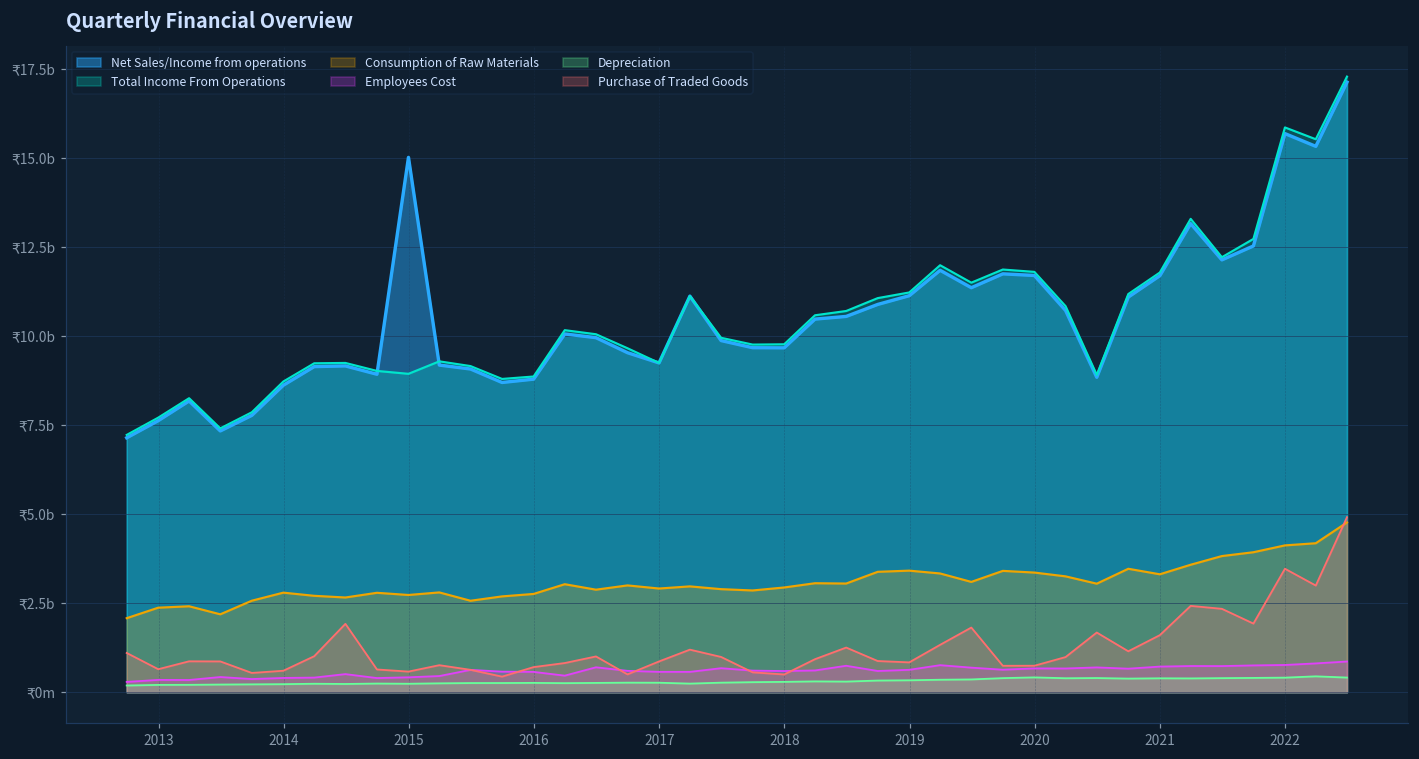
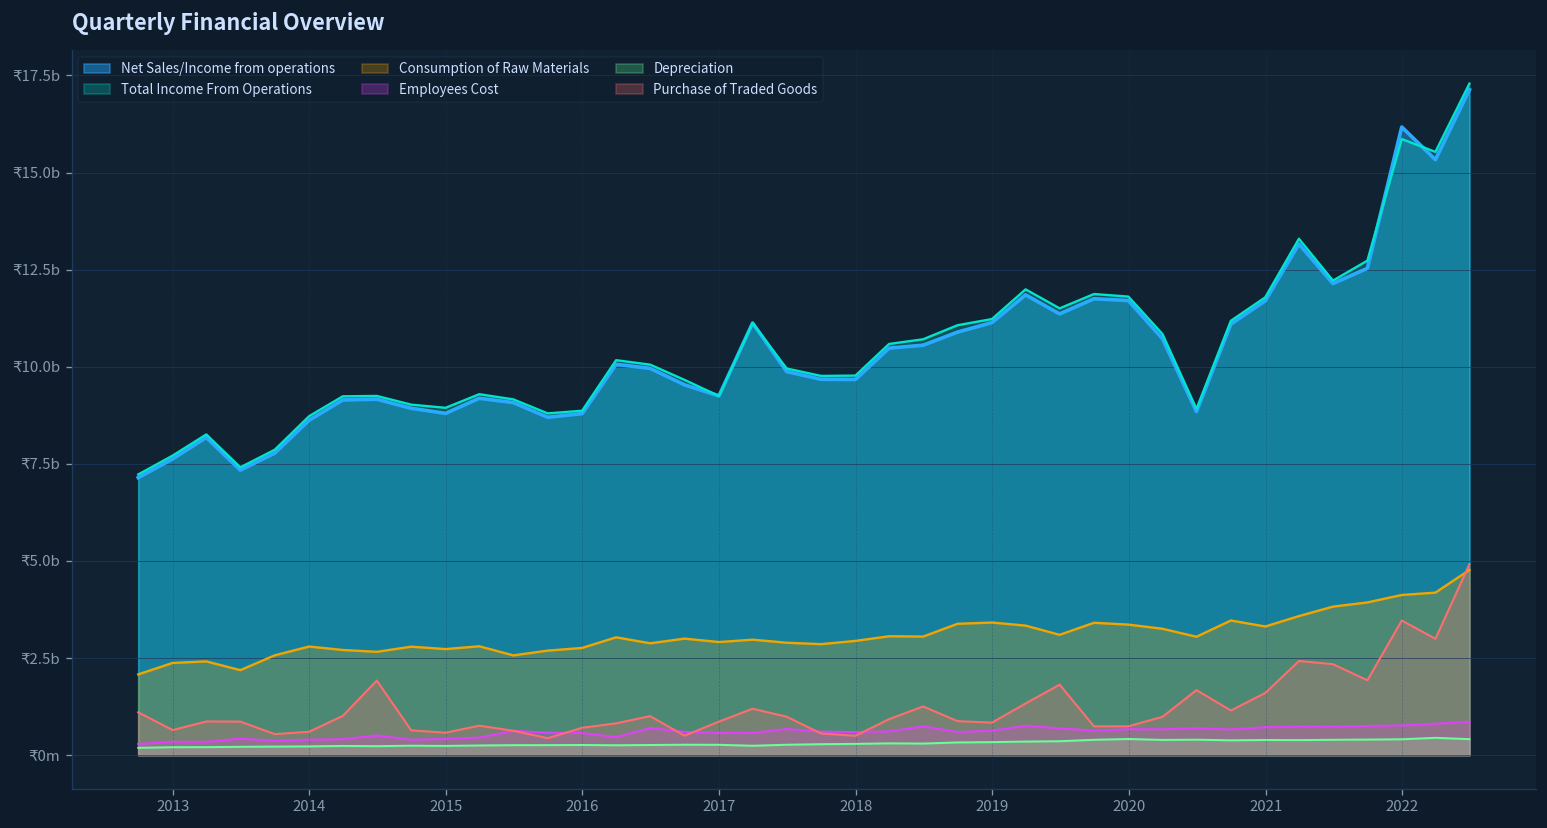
Net Sales/Income from operations, 2015: ₹15.0b -> ₹8.8b
Net Sales/Income from operations, 2022: ₹15.7b -> ₹16.2b
